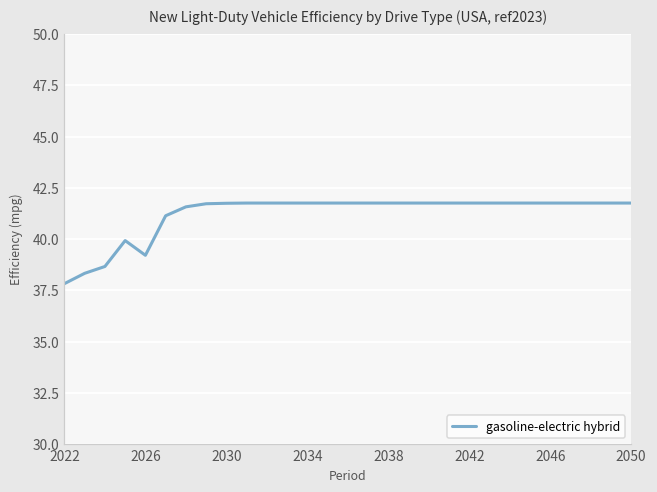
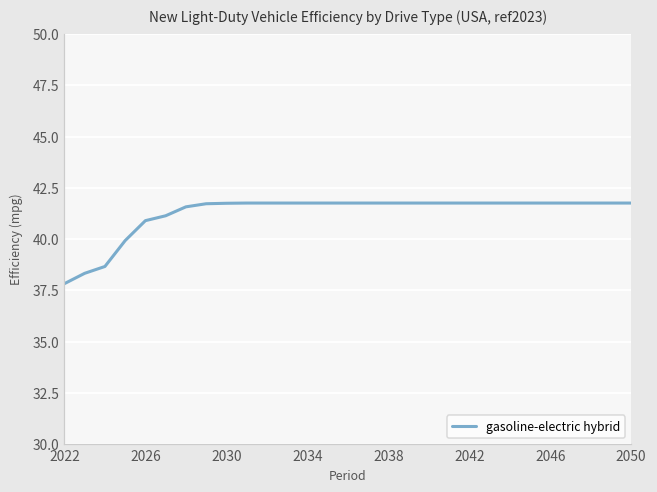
2026: 39.2 -> 40.9
